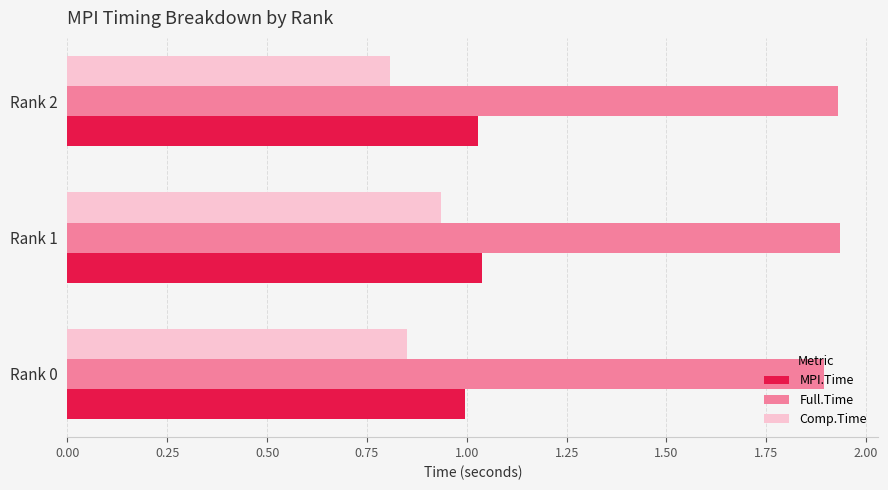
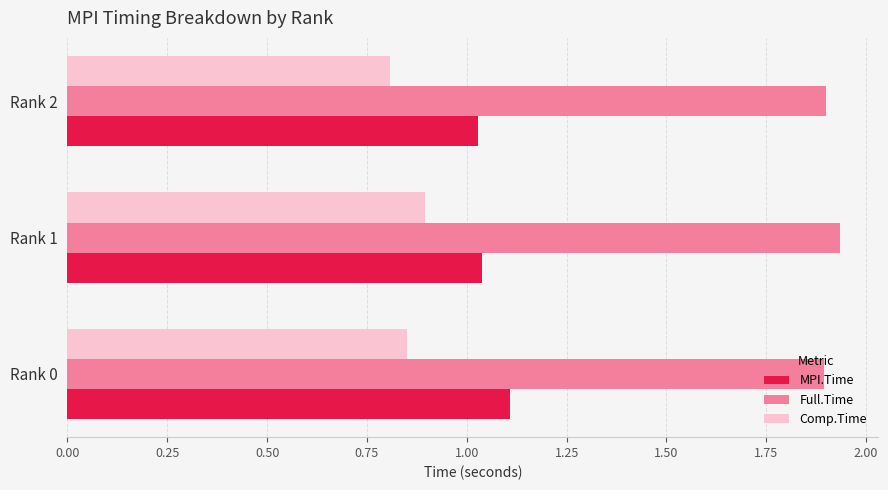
Full.Time, Rank 2: 1.93 -> 1.90
Comp.Time, Rank 1: 0.94 -> 0.89
MPI.Time, Rank 0: 1.00 -> 1.11
